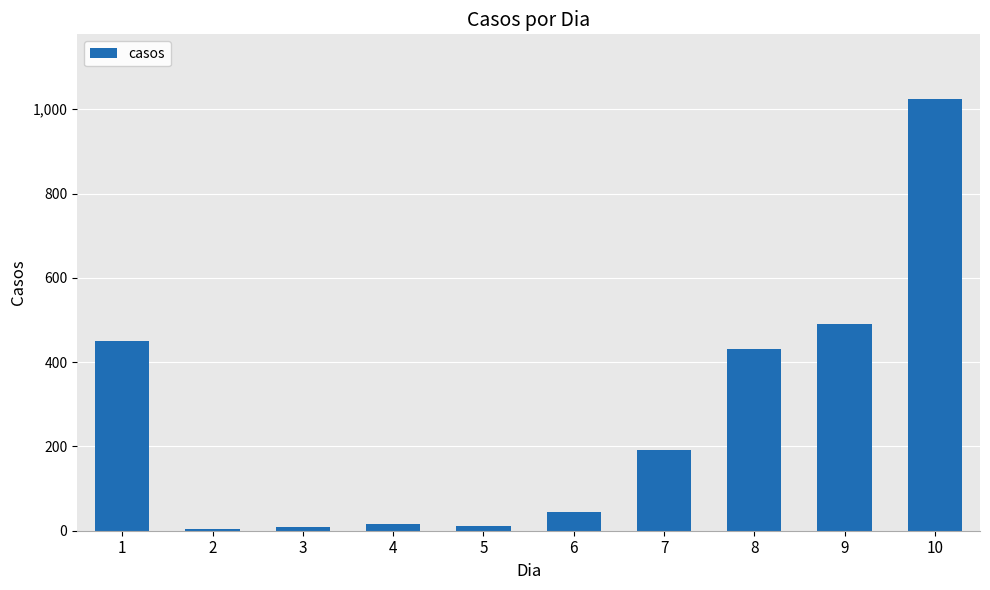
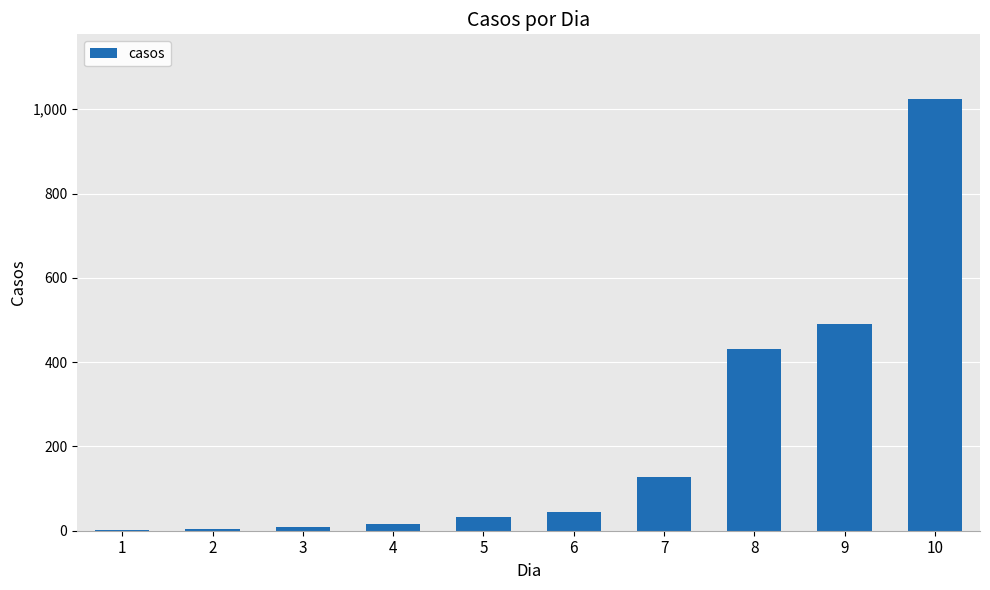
1: 450 -> 0
5: 10 -> 30
7: 190 -> 130
